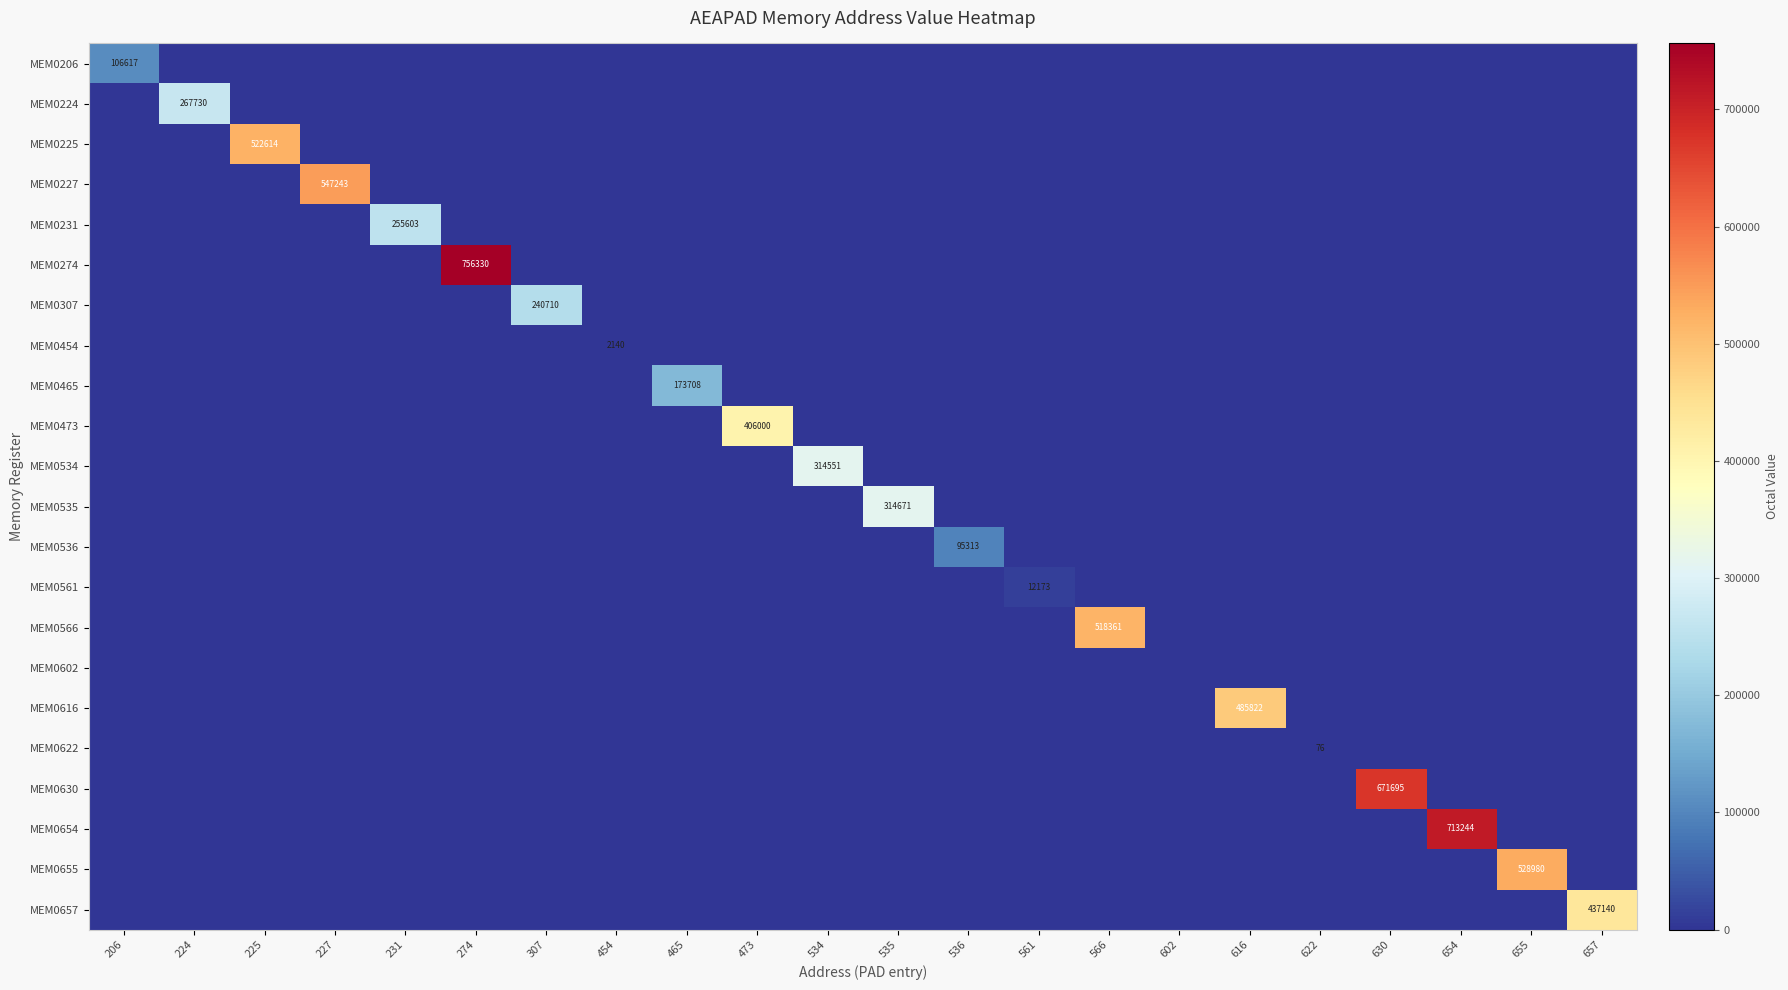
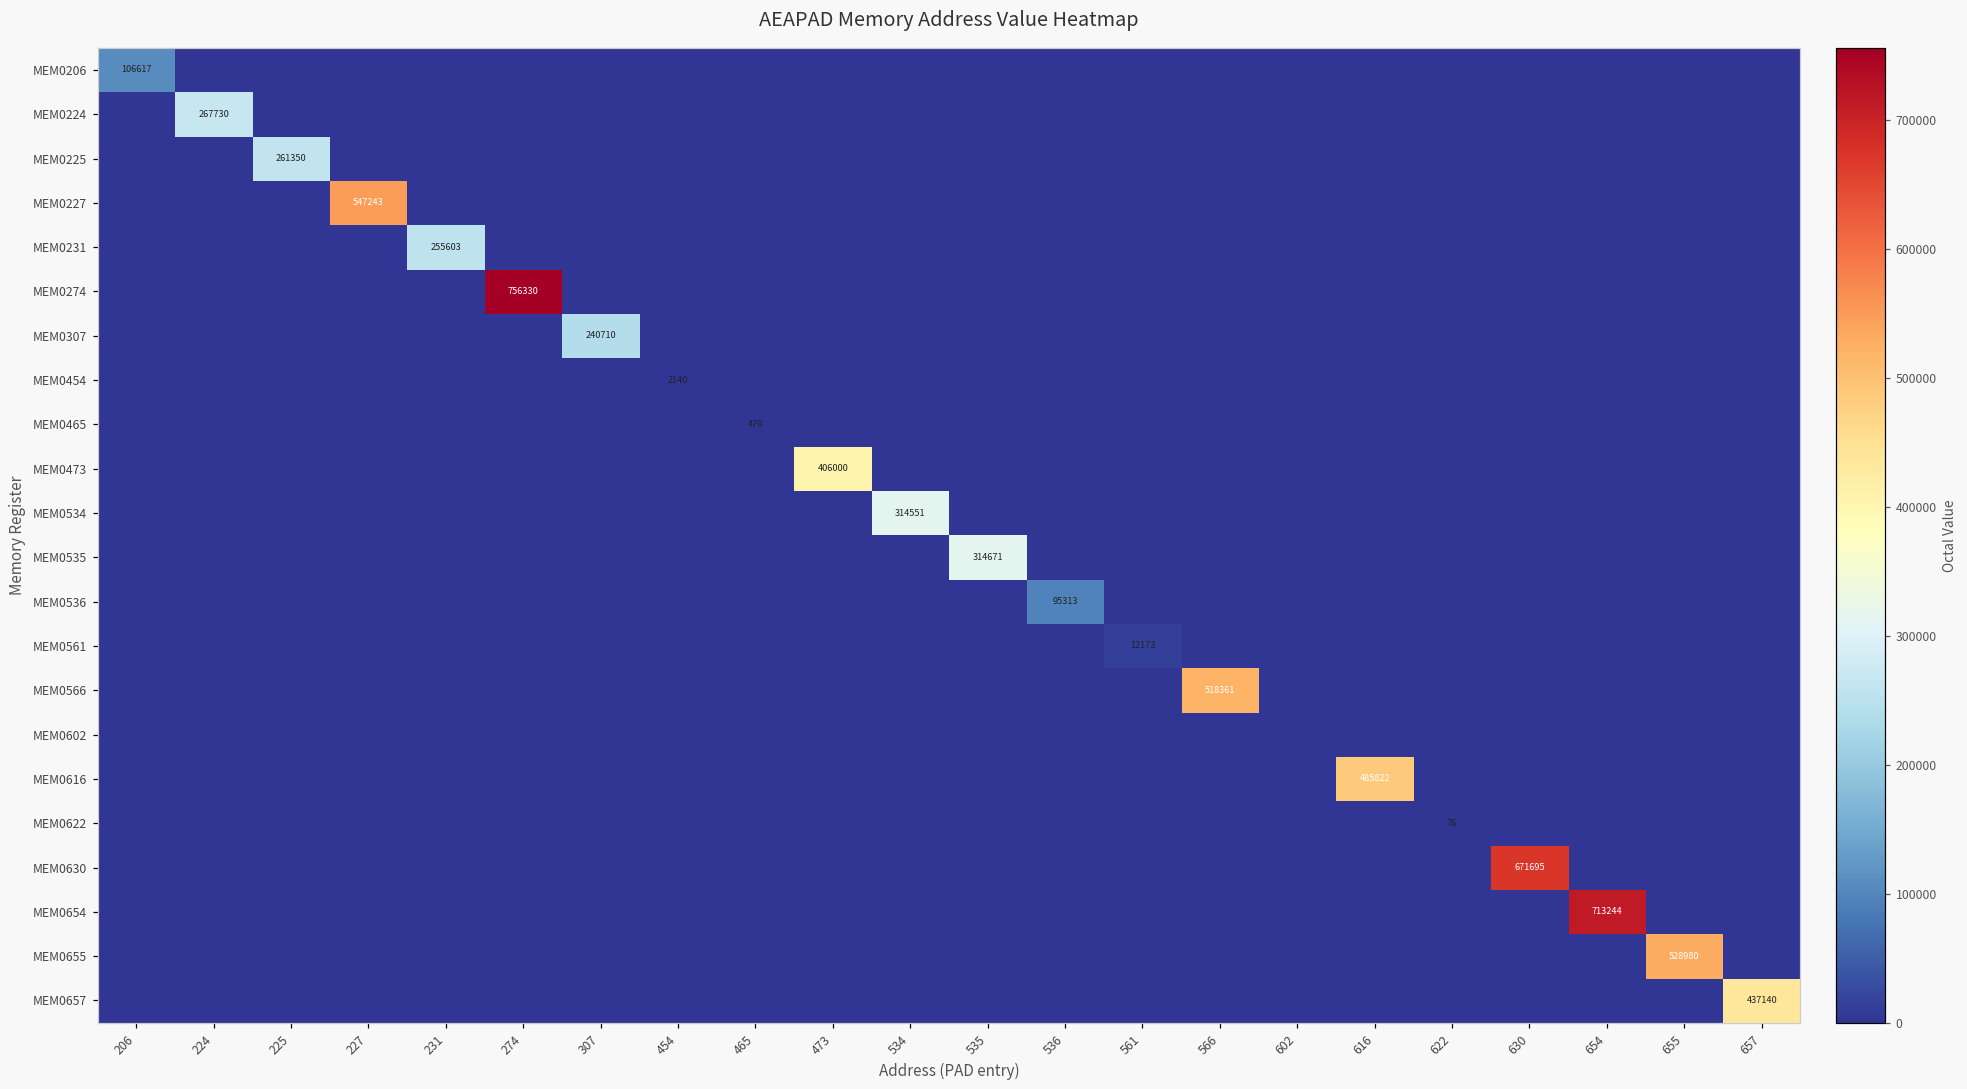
MEM0225, 225: 522614 -> 261350
MEM0465, 465: 173708 -> 470
